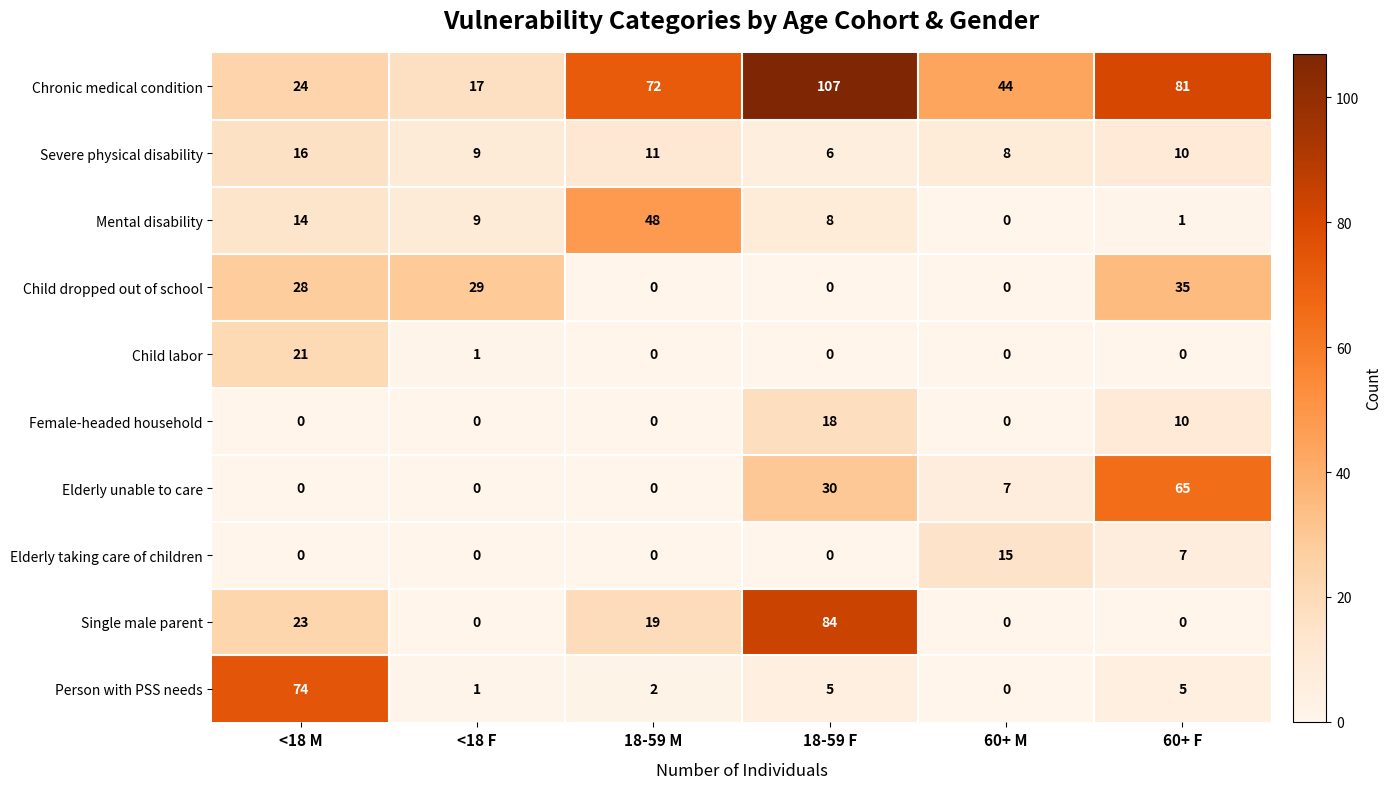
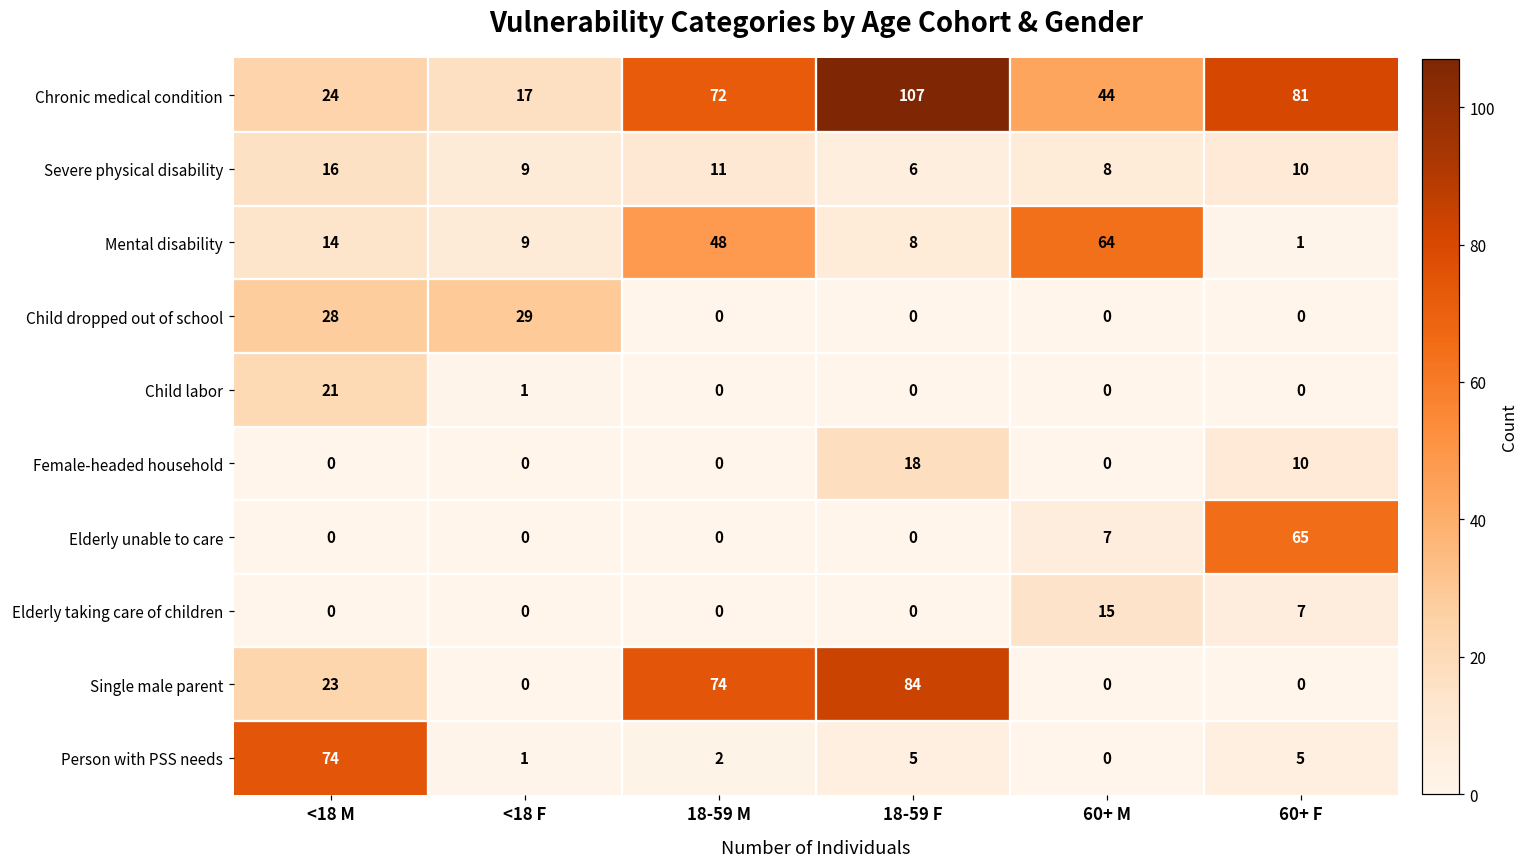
Mental disability, 60+ M: 0 -> 64
Child dropped out of school, 60+ F: 35 -> 0
Elderly unable to care, 18-59 F: 30 -> 0
Single male parent, 18-59 M: 19 -> 74
